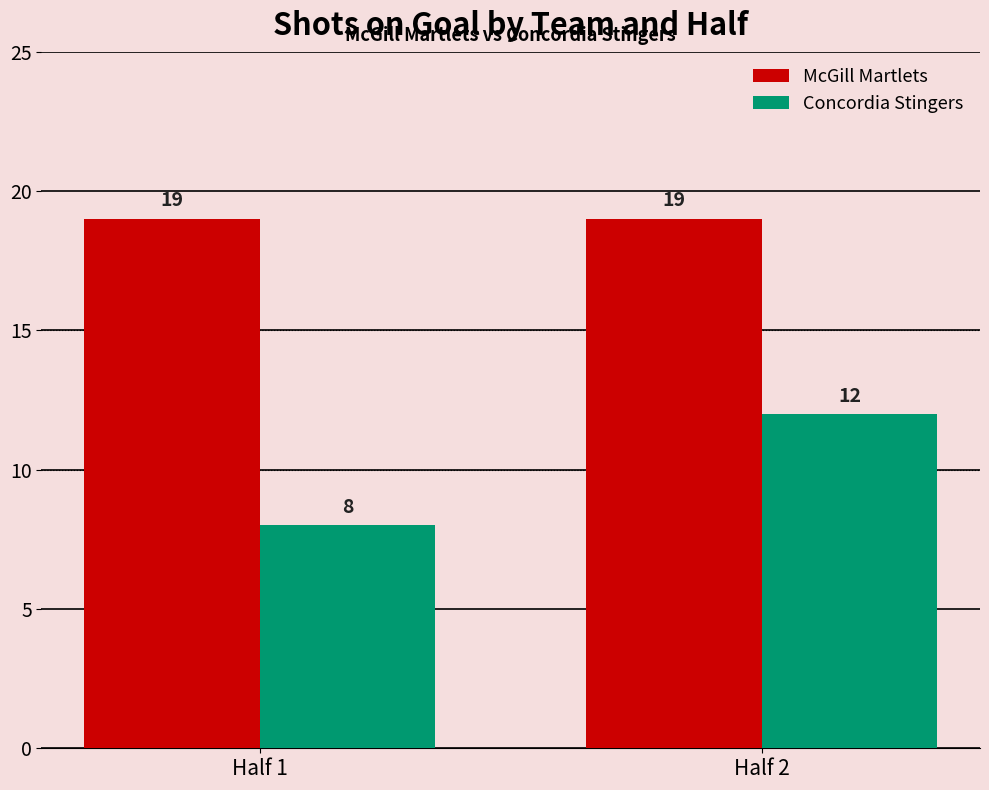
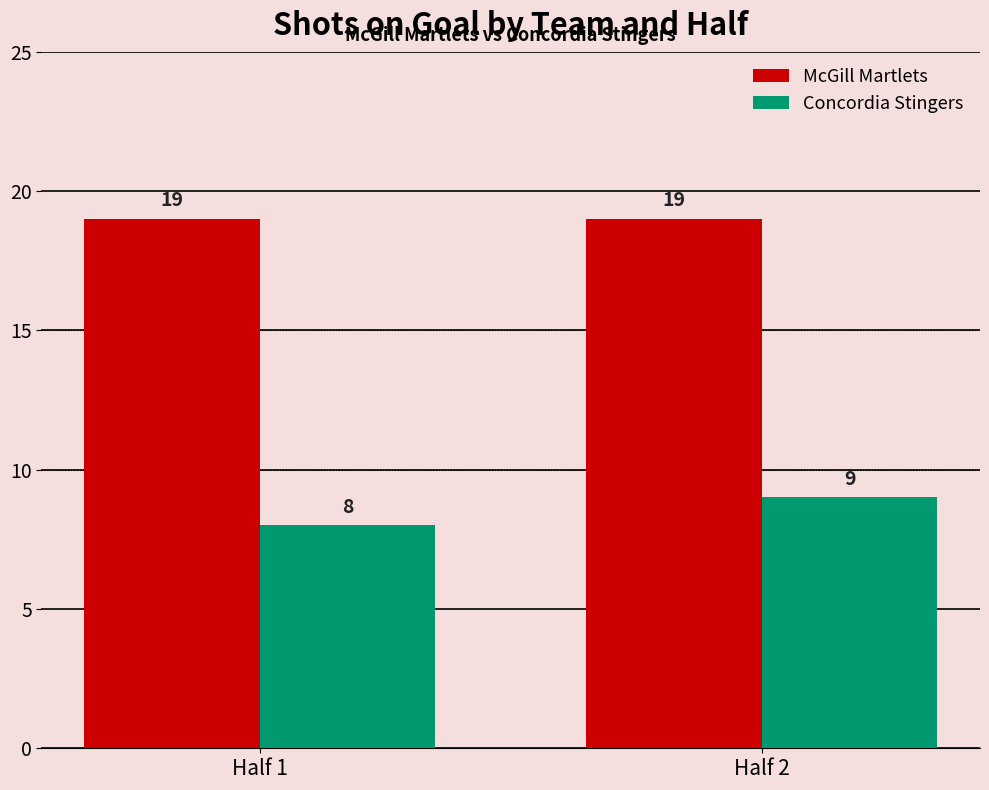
Concordia Stingers, Half 2: 12 -> 9
